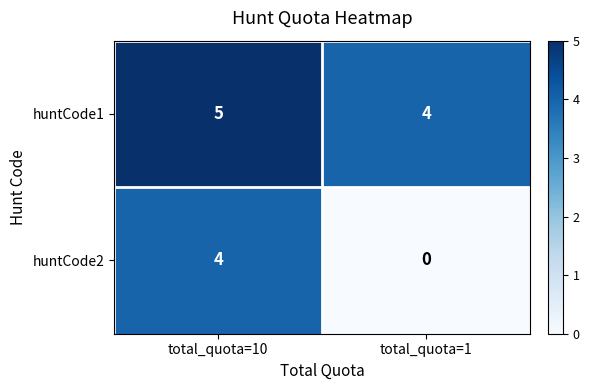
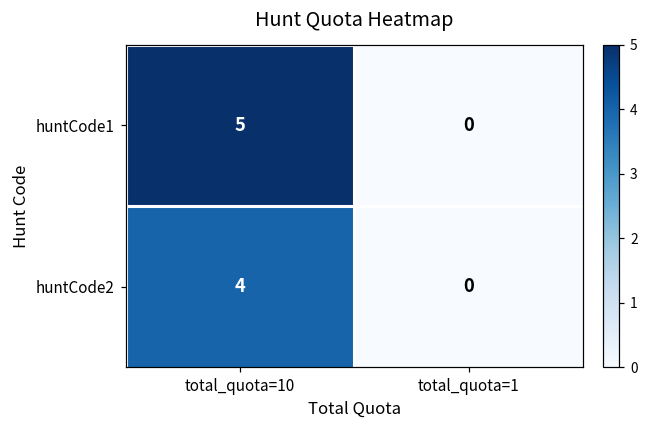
huntCode1, total_quota=1: 4 -> 0
